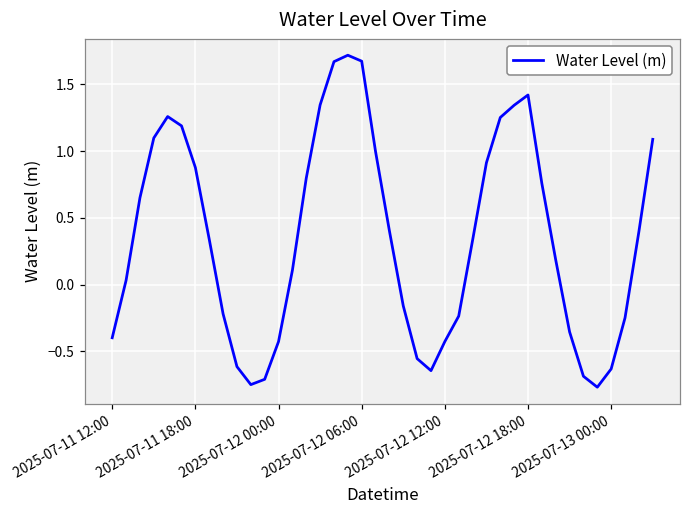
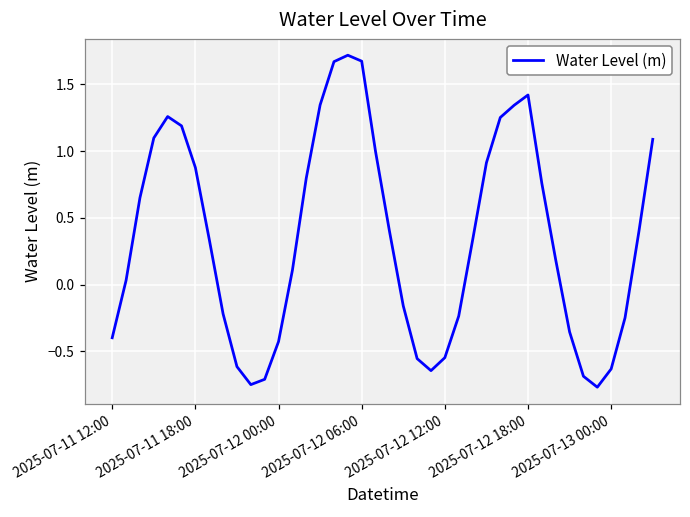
2025-07-12 12:00: -0.43 -> -0.55
